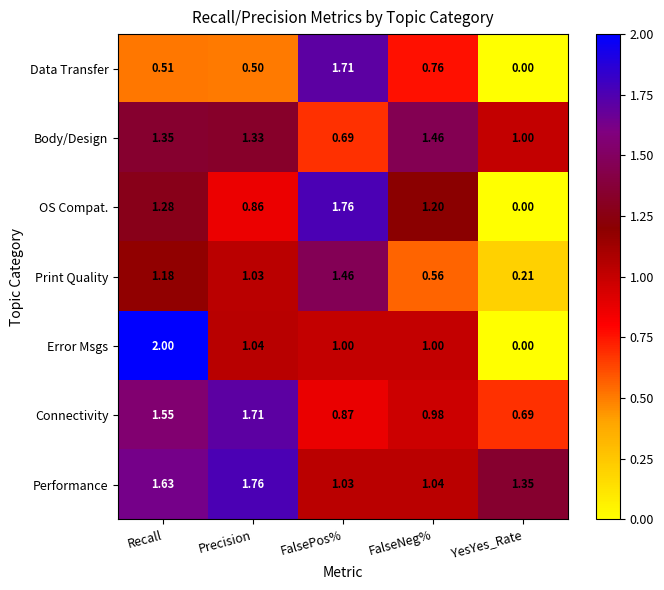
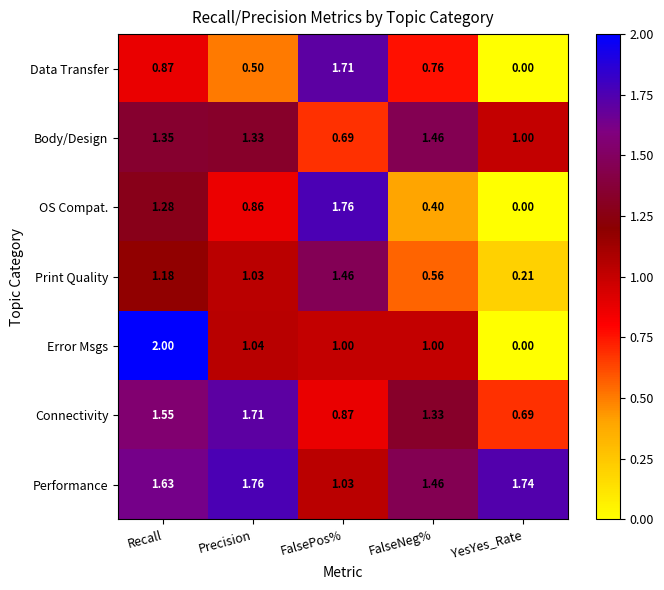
Data Transfer, Recall: 0.51 -> 0.87
OS Compat., FalseNeg%: 1.20 -> 0.40
Connectivity, FalseNeg%: 0.98 -> 1.33
Performance, FalseNeg%: 1.04 -> 1.46
Performance, YesYes_Rate: 1.35 -> 1.74
